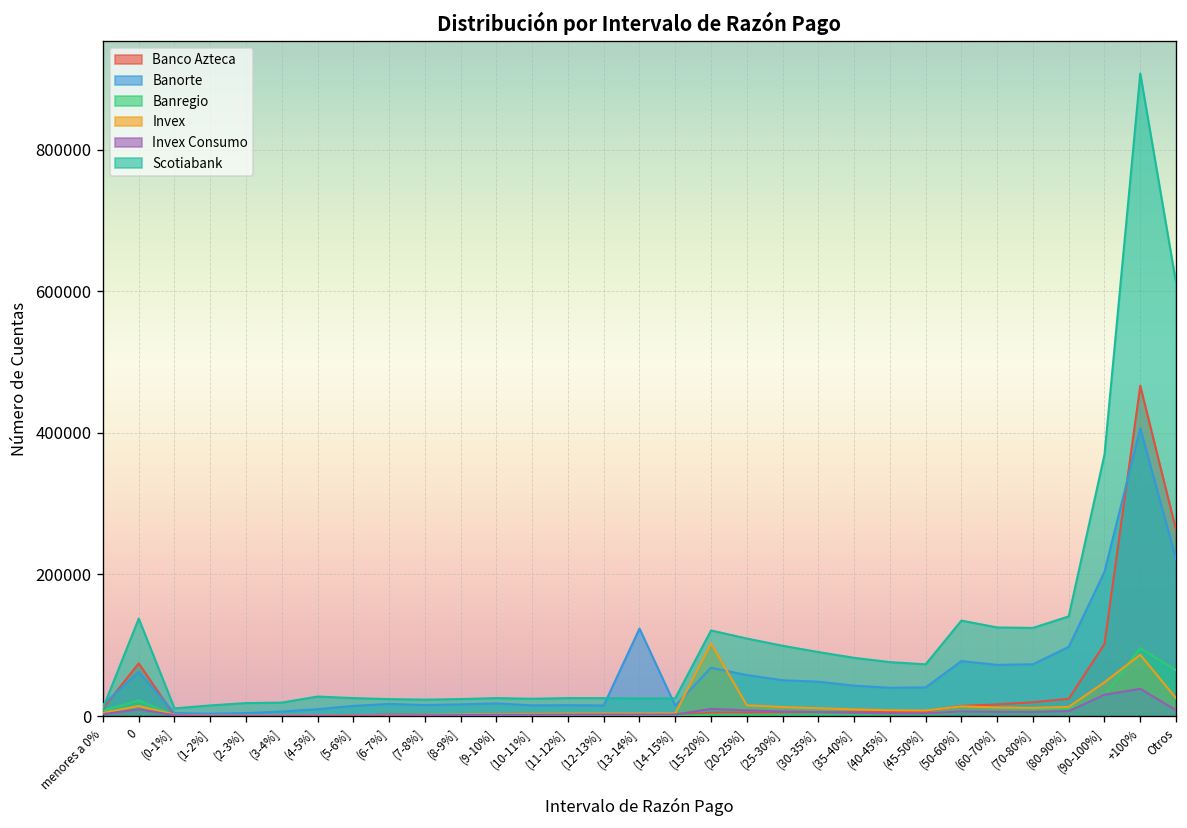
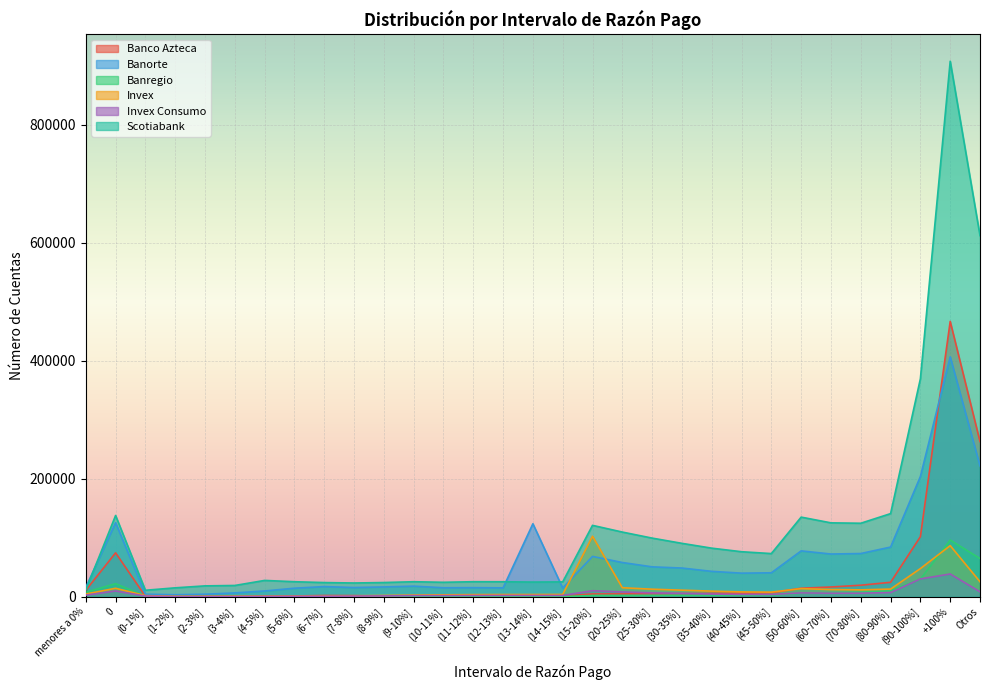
Banorte, 0: 60000 -> 130000
Banorte, (80-90%]: 100000 -> 80000
